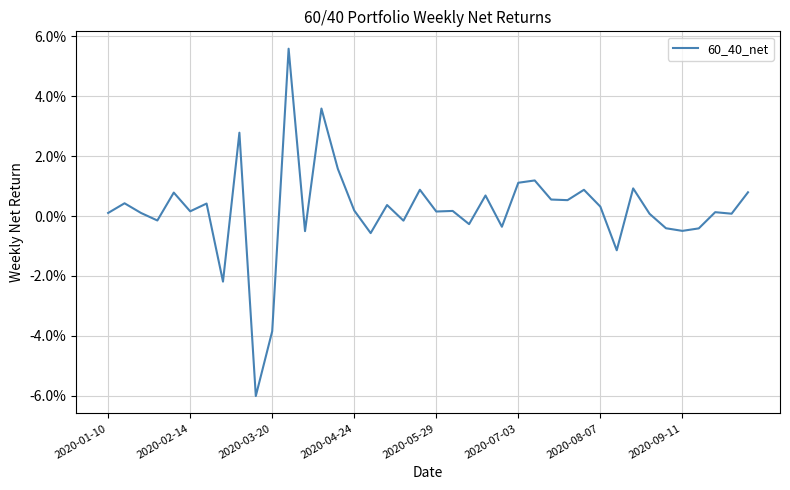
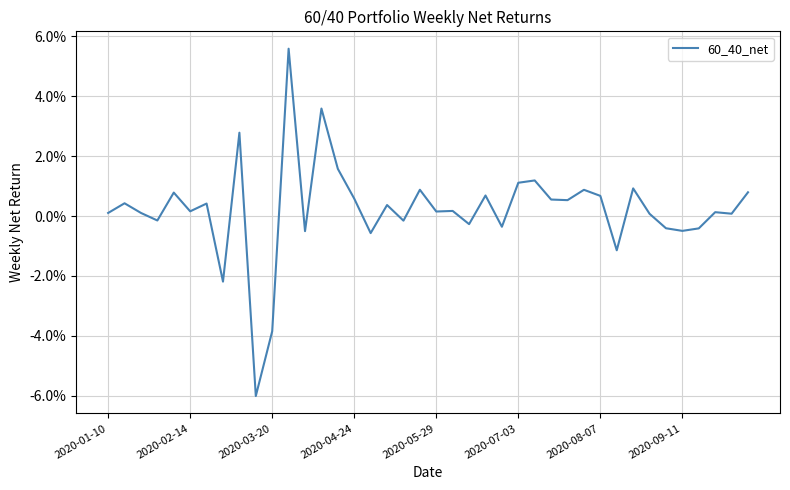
2020-04-24: 0.2% -> 0.6%
2020-08-07: 0.3% -> 0.7%
